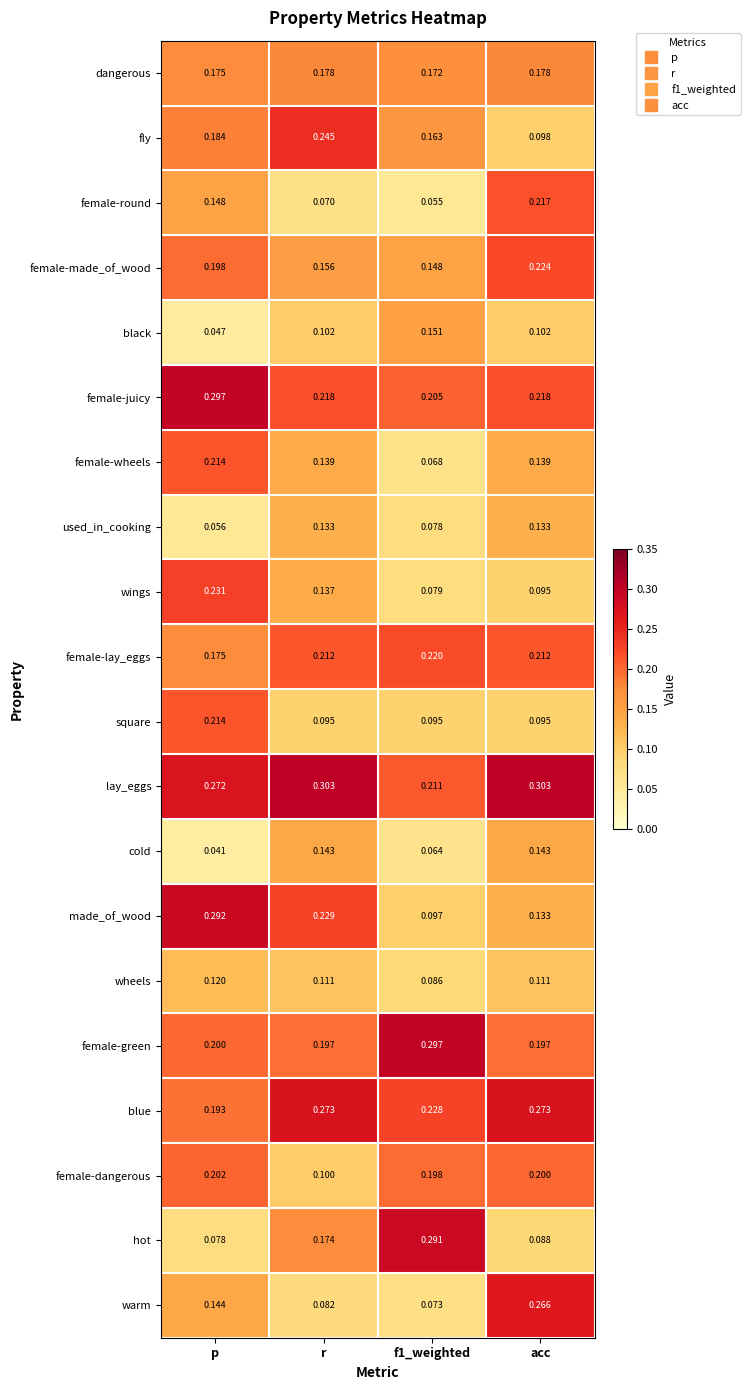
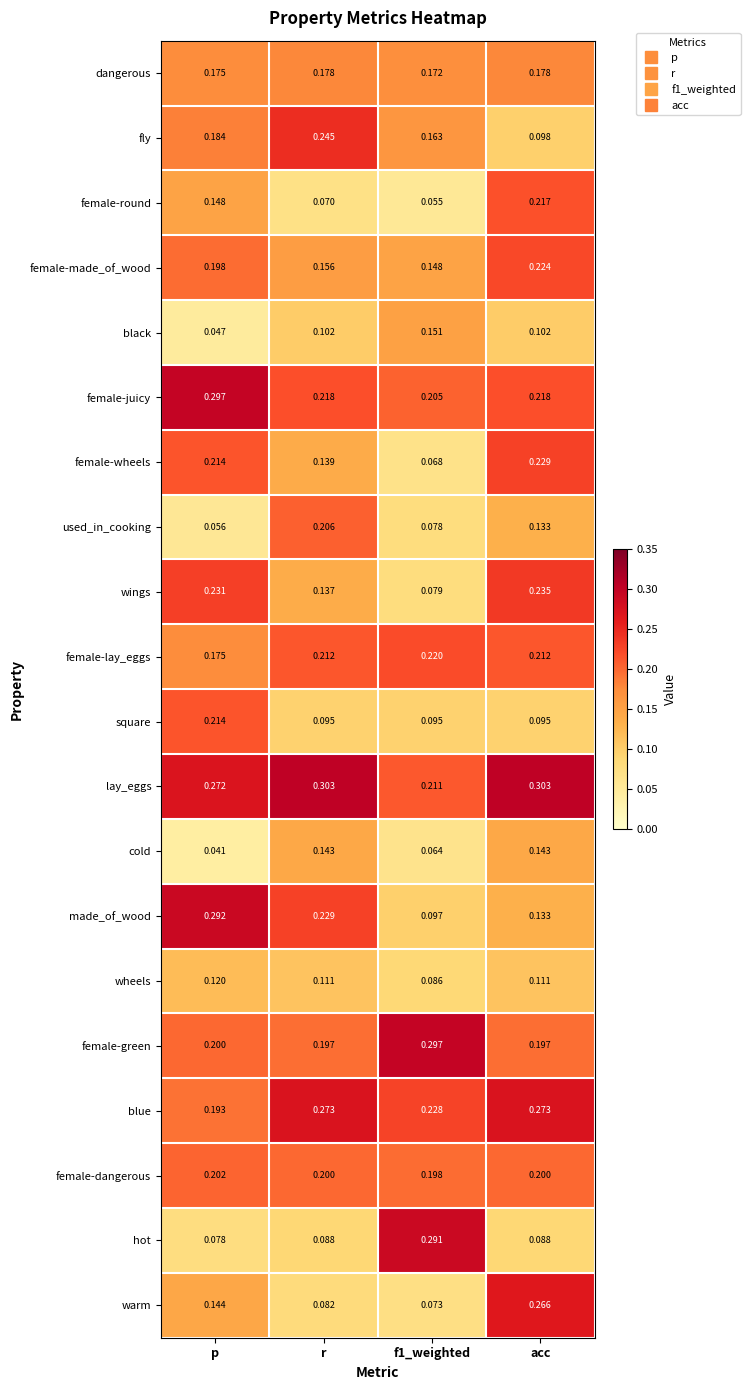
female-wheels, acc: 0.139 -> 0.229
used_in_cooking, r: 0.133 -> 0.206
wings, acc: 0.095 -> 0.235
female-dangerous, r: 0.100 -> 0.200
hot, r: 0.174 -> 0.088
